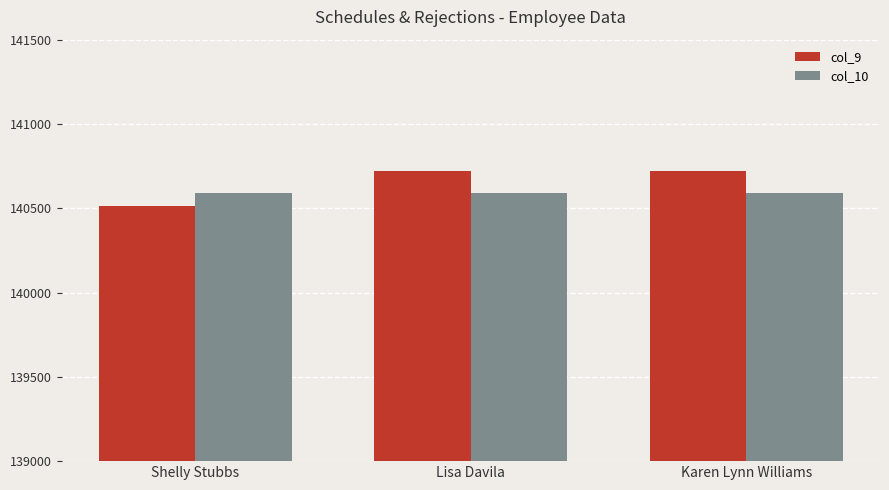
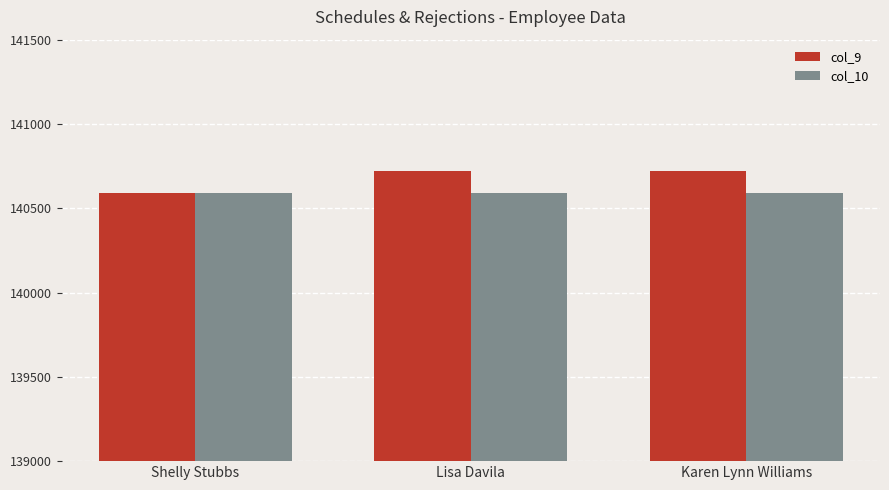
col_9, Shelly Stubbs: 140520 -> 140590
